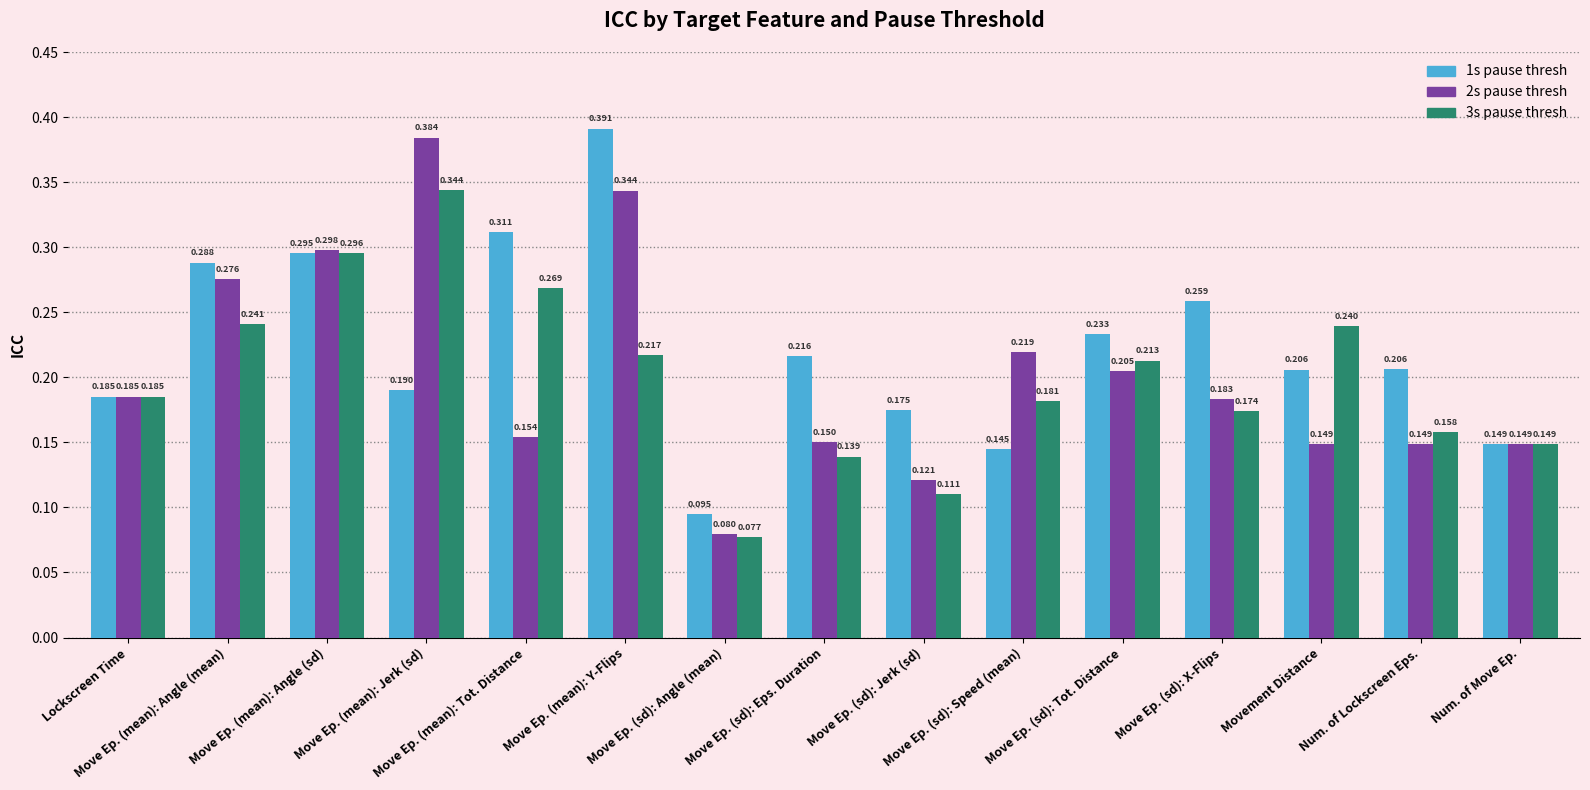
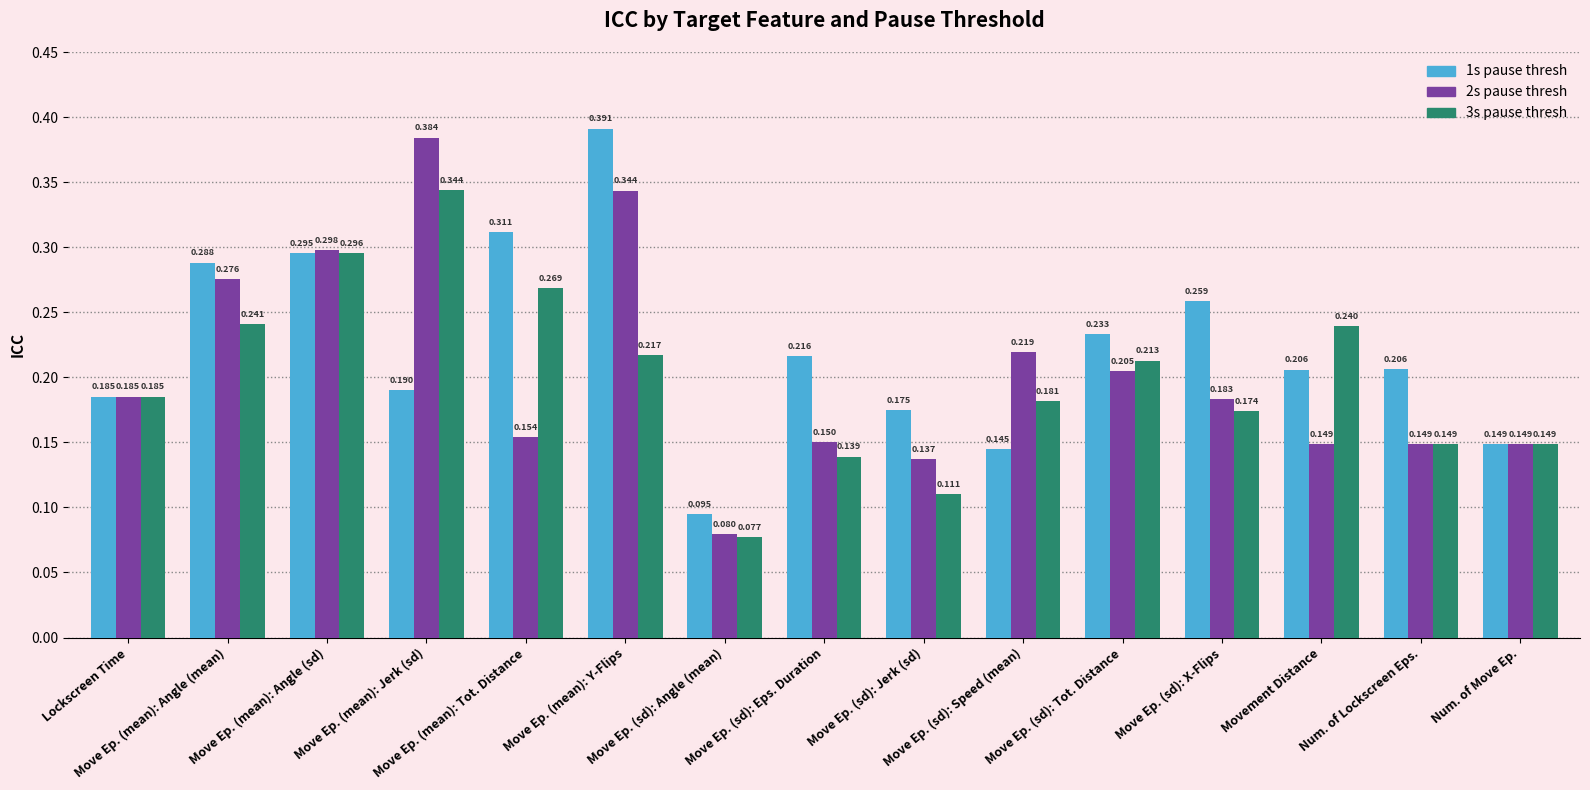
2s pause thresh, Move Ep. (sd): Jerk (sd): 0.121 -> 0.137
3s pause thresh, Num. of Lockscreen Eps.: 0.158 -> 0.149
